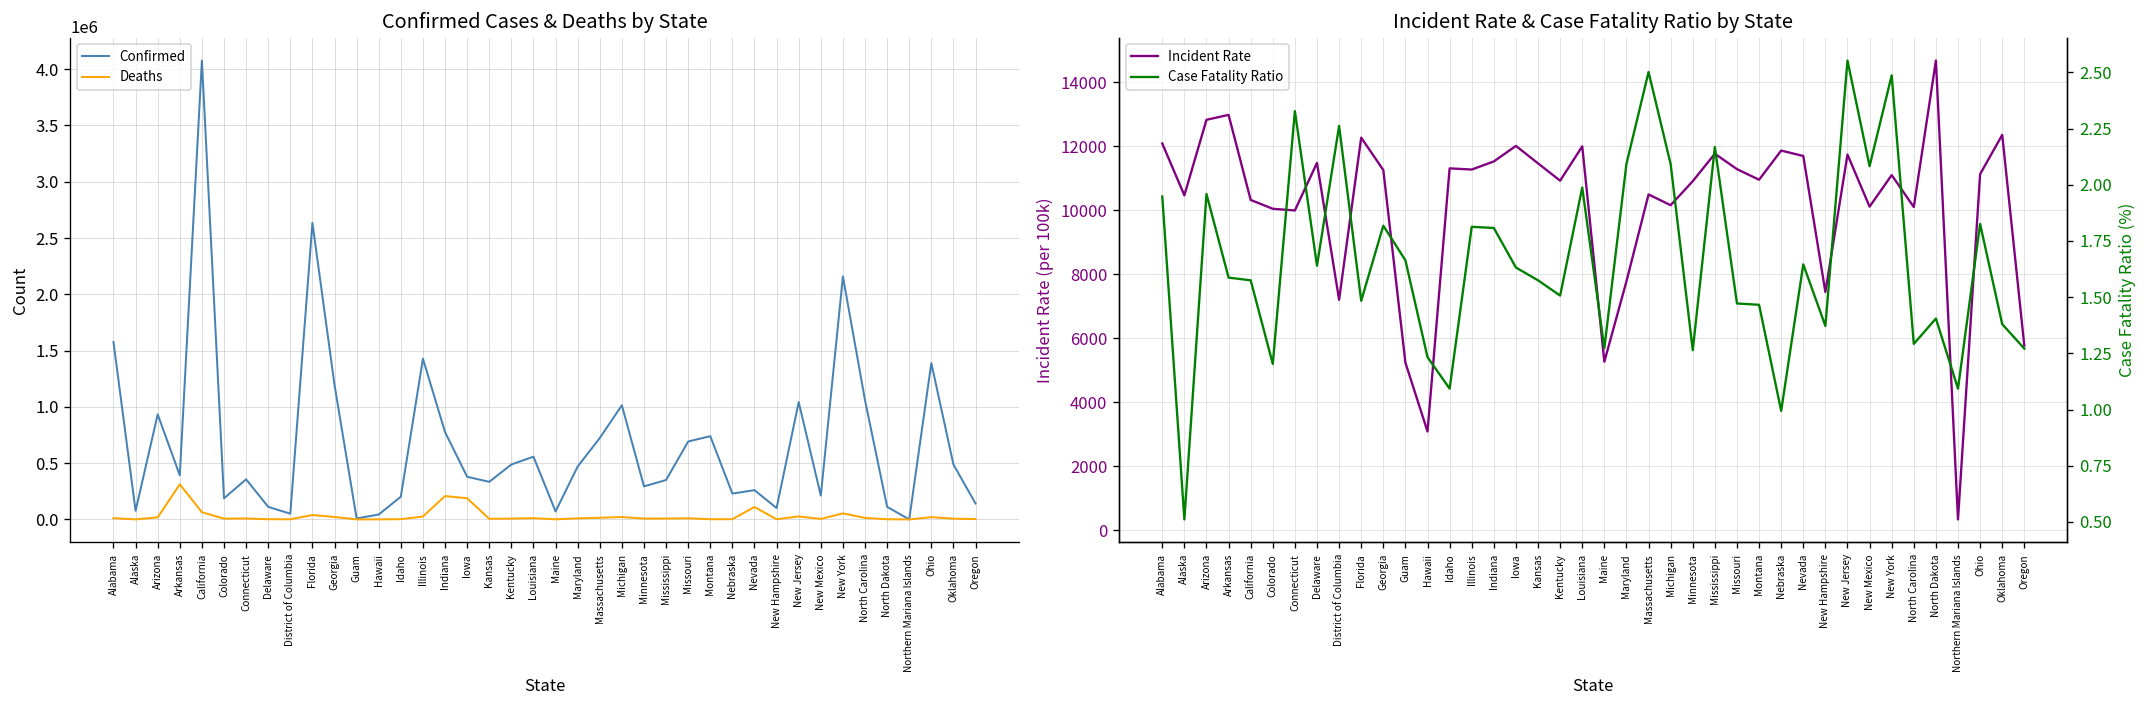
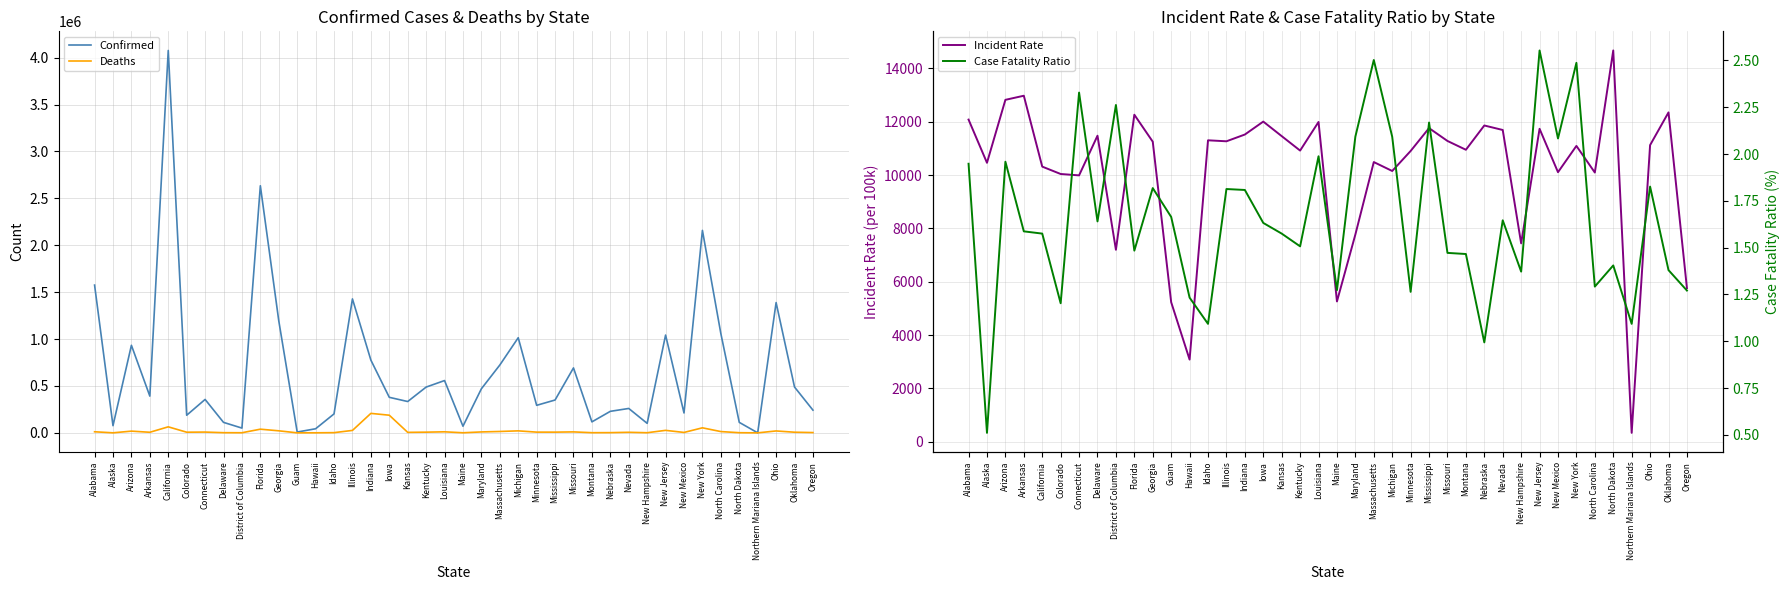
Confirmed Cases & Deaths by State, Deaths, Arkansas: 300000 -> 0
Confirmed Cases & Deaths by State, Confirmed, Montana: 700000 -> 100000
Confirmed Cases & Deaths by State, Deaths, Nevada: 100000 -> 0
Confirmed Cases & Deaths by State, Confirmed, Oregon: 100000 -> 200000
